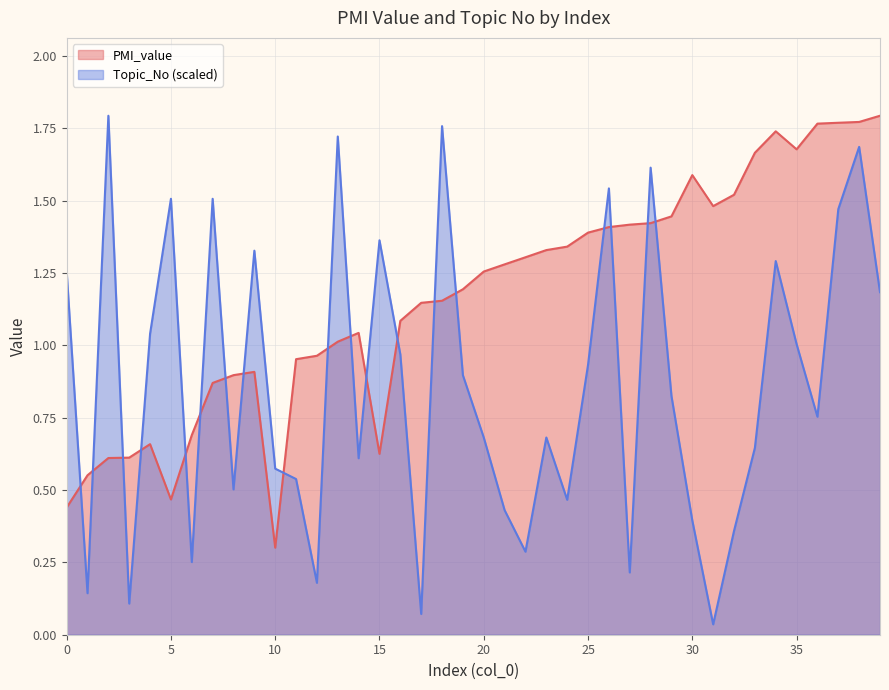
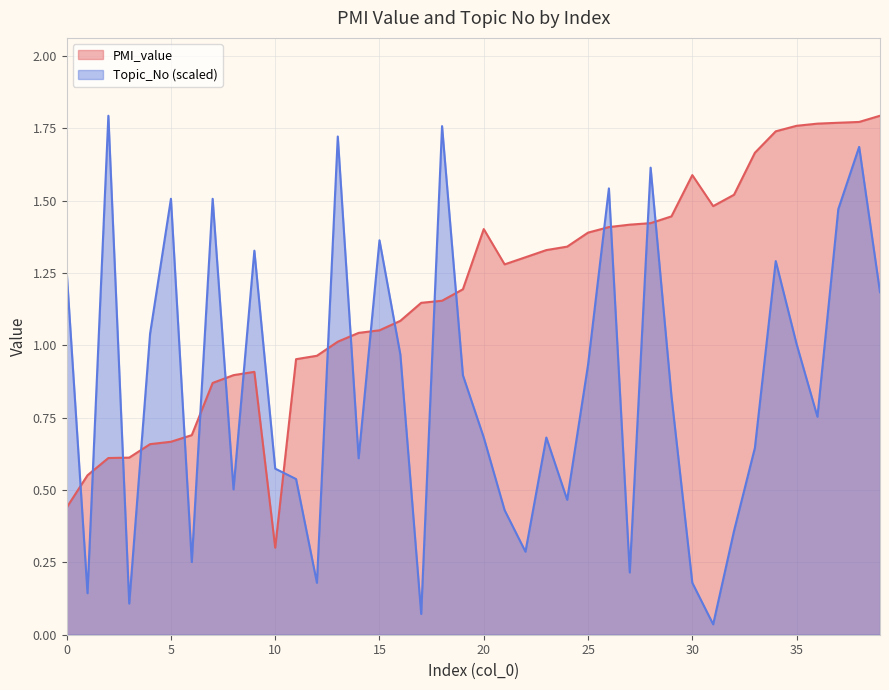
PMI_value, 5: 0.47 -> 0.67
PMI_value, 15: 0.63 -> 1.05
PMI_value, 20: 1.26 -> 1.40
Topic_No (scaled), 30: 0.39 -> 0.18
PMI_value, 35: 1.68 -> 1.76
